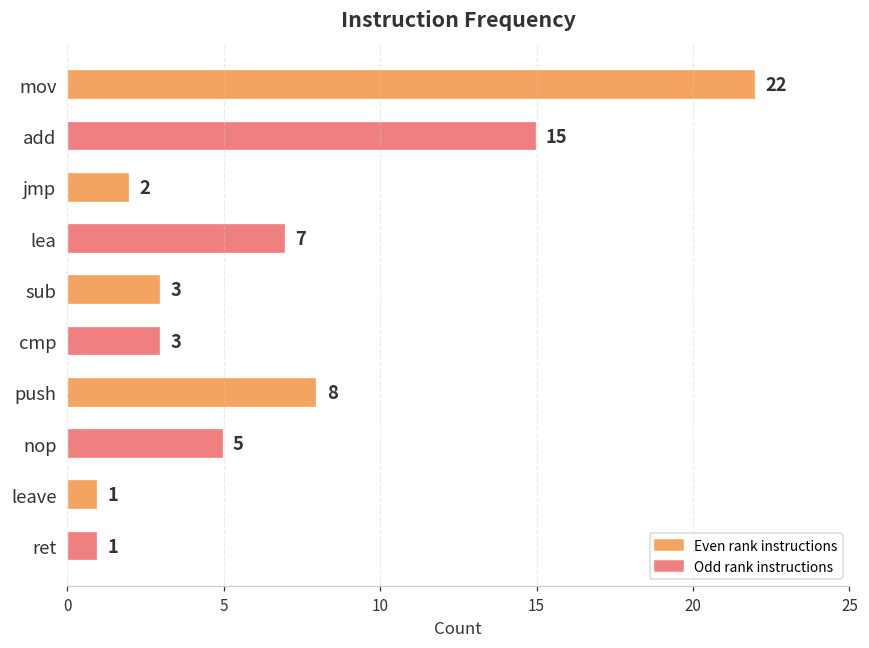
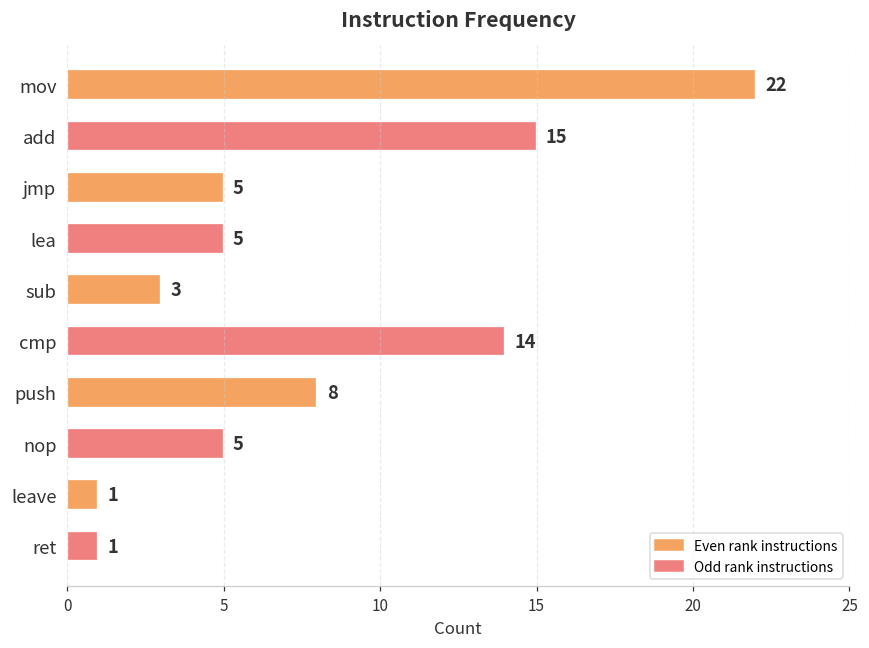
jmp: 2 -> 5
lea: 7 -> 5
cmp: 3 -> 14
